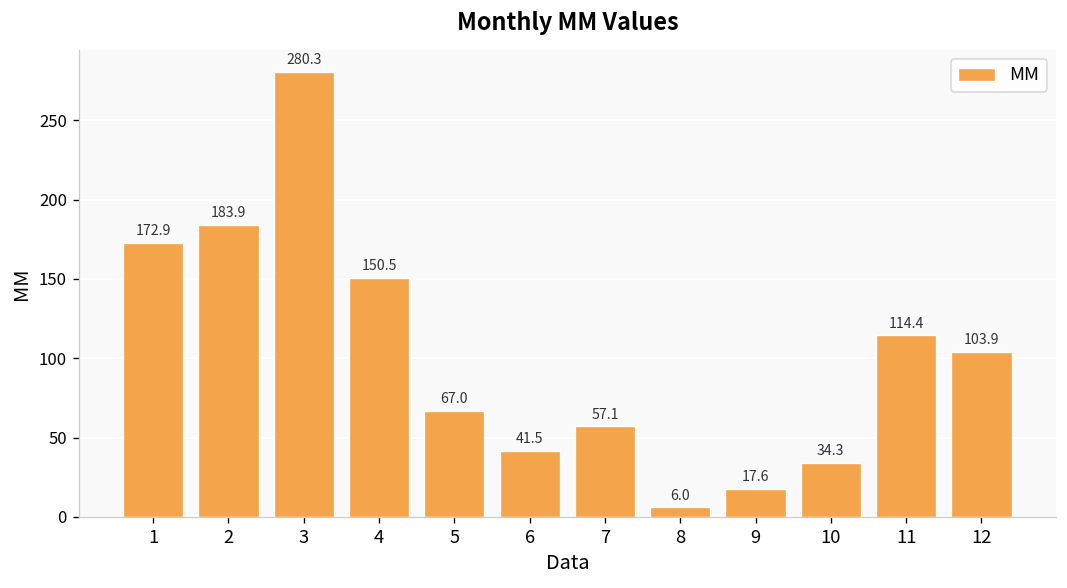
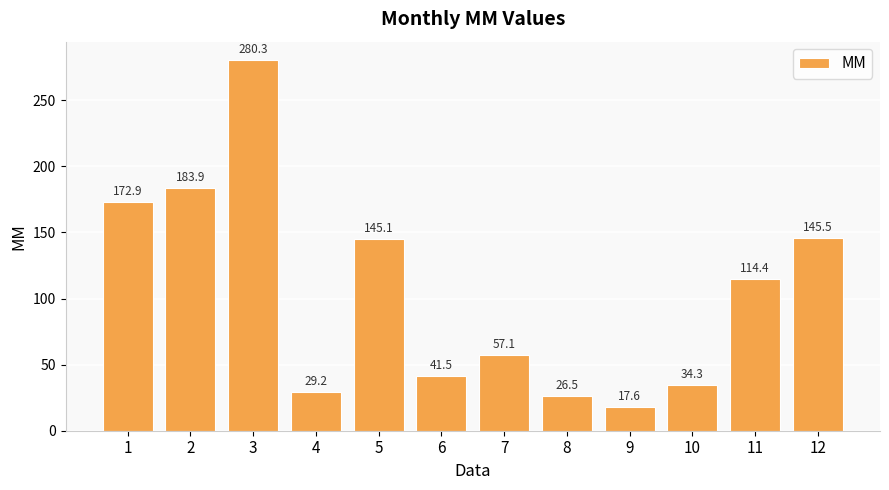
4: 150.5 -> 29.2
5: 67.0 -> 145.1
8: 6.0 -> 26.5
12: 103.9 -> 145.5
